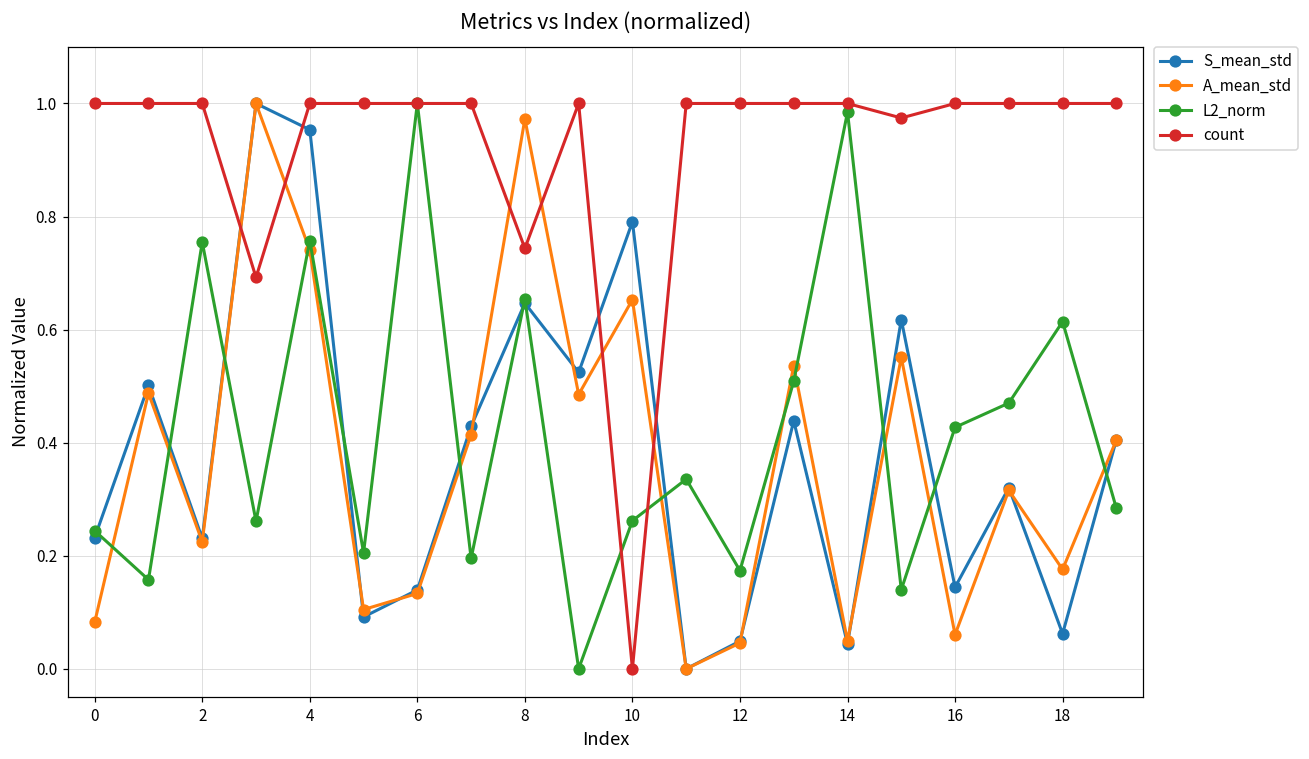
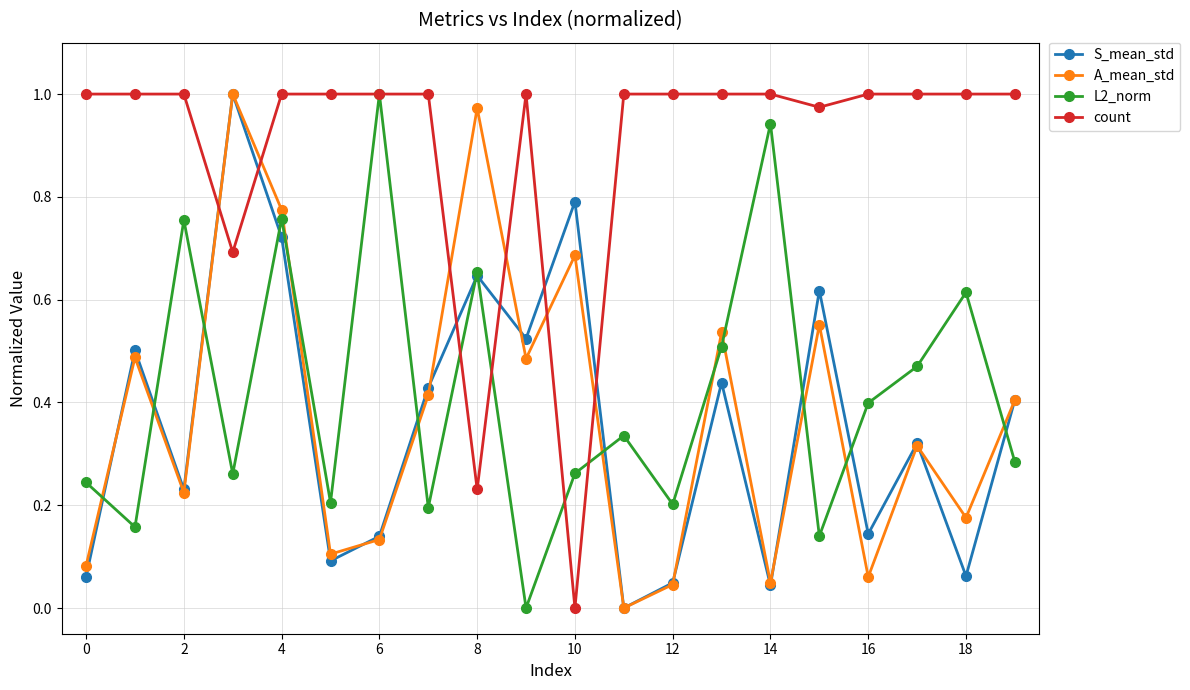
S_mean_std, 0: 0.23 -> 0.06
S_mean_std, 4: 0.95 -> 0.72
A_mean_std, 4: 0.74 -> 0.77
count, 8: 0.74 -> 0.23
A_mean_std, 10: 0.65 -> 0.69
L2_norm, 12: 0.17 -> 0.20
L2_norm, 14: 0.98 -> 0.94
L2_norm, 16: 0.43 -> 0.40
